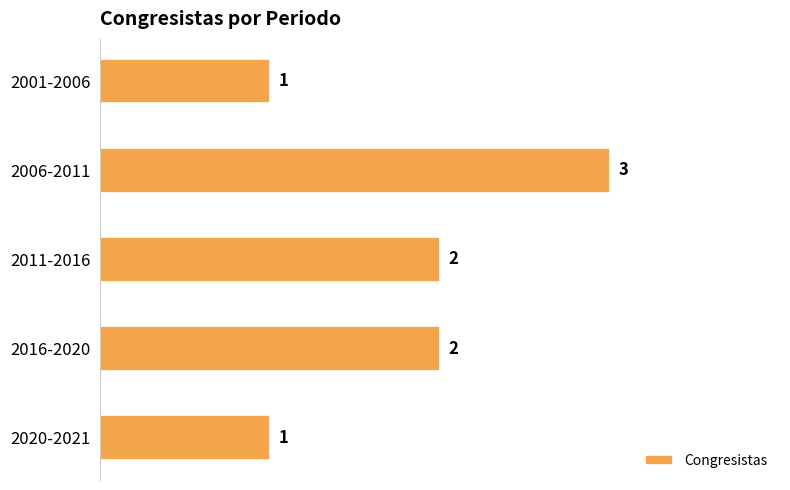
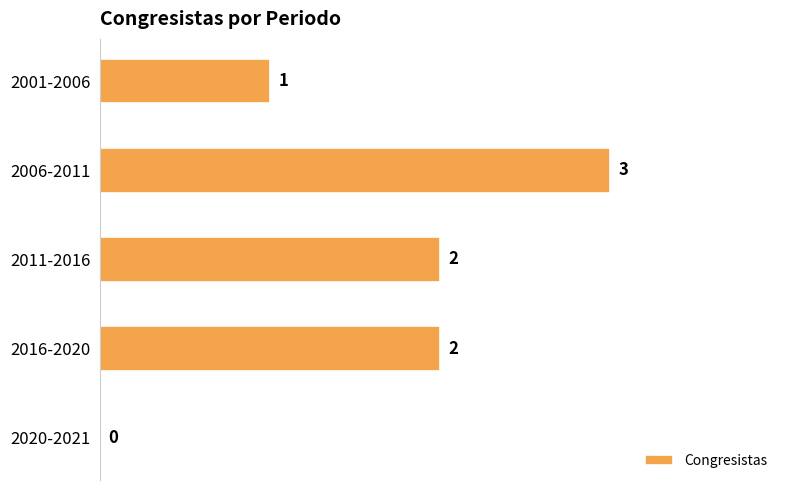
2020-2021: 1 -> 0
